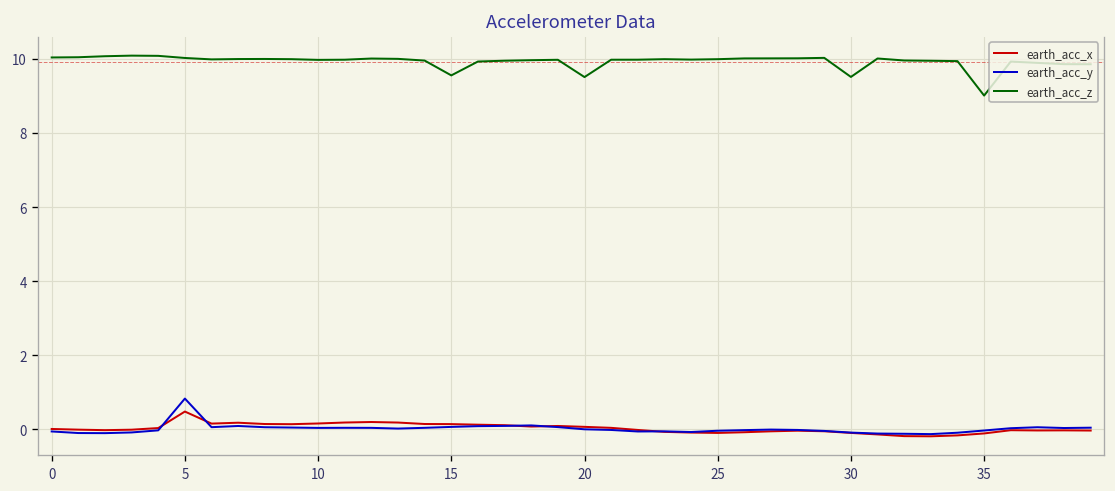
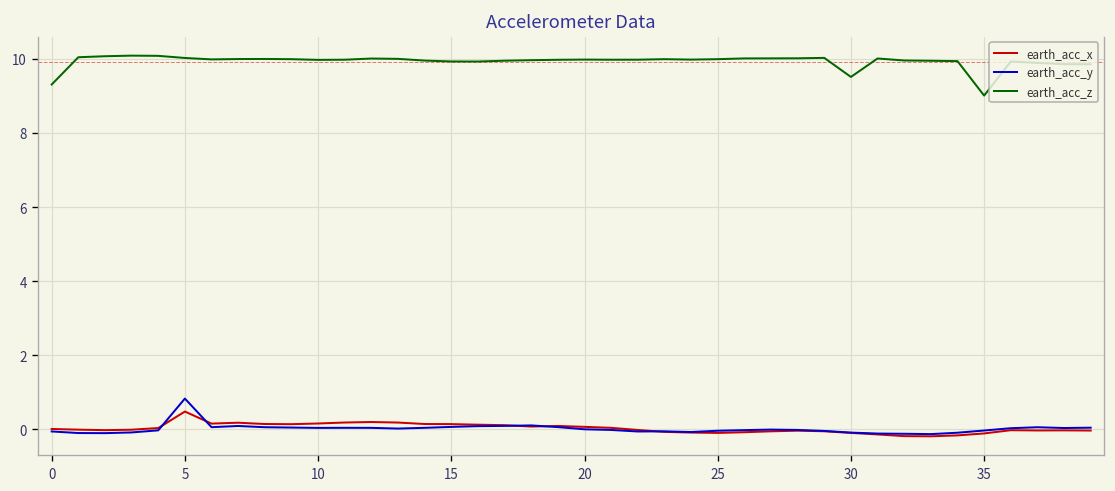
earth_acc_z, 0: 10.0 -> 9.3
earth_acc_z, 15: 9.6 -> 9.9
earth_acc_z, 20: 9.5 -> 10.0
